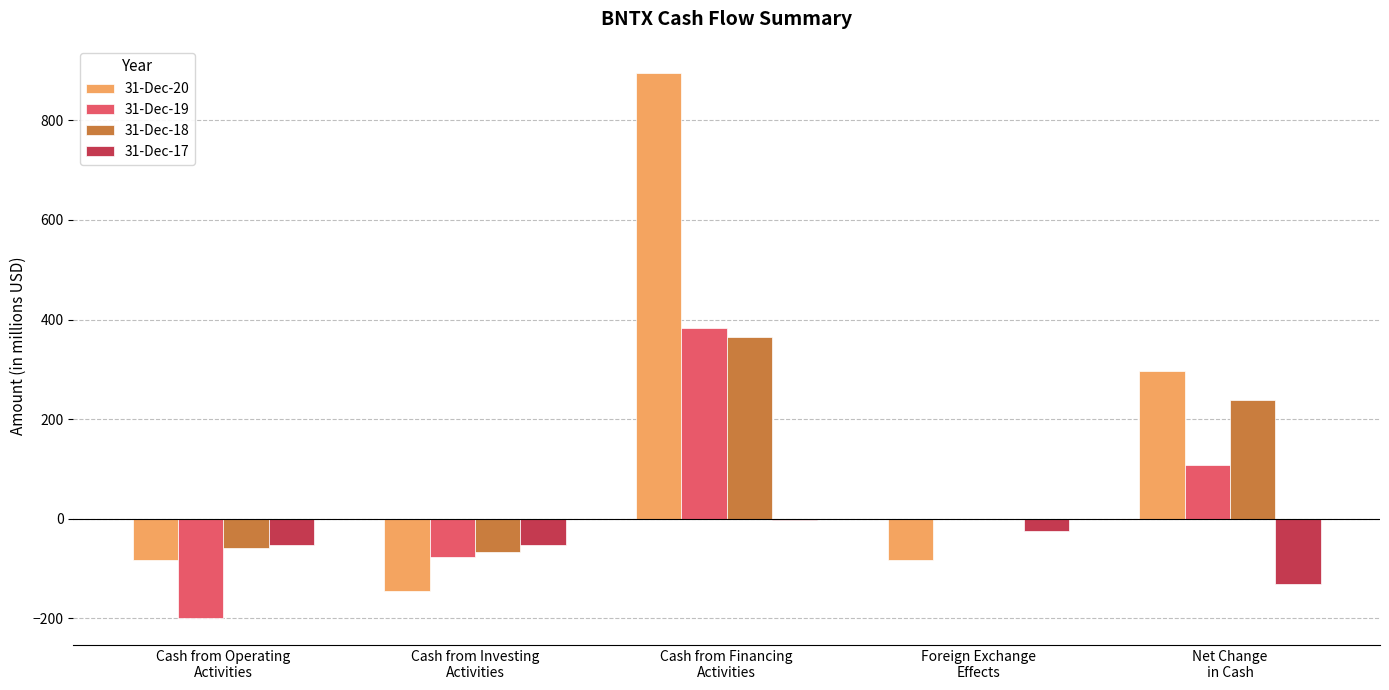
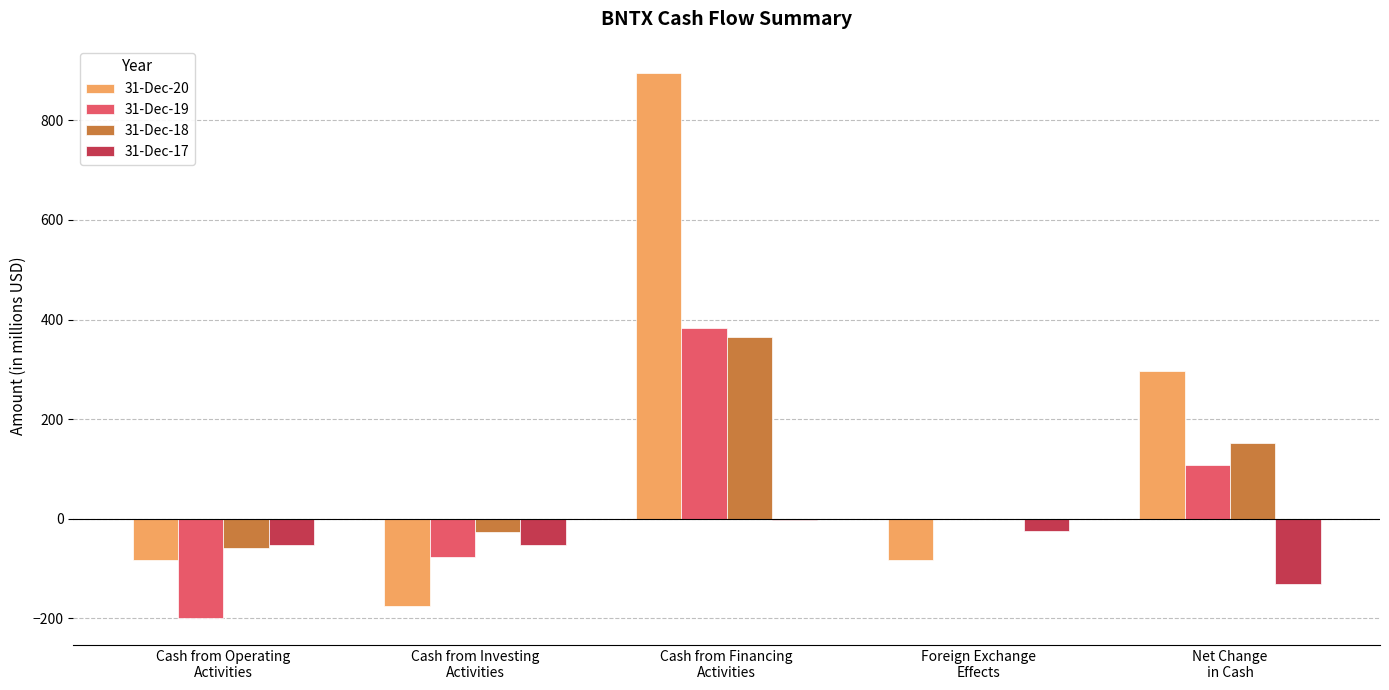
31-Dec-20, Cash from Investing Activities: -140 -> -180
31-Dec-18, Cash from Investing Activities: -70 -> -30
31-Dec-18, Net Change in Cash: 240 -> 150
